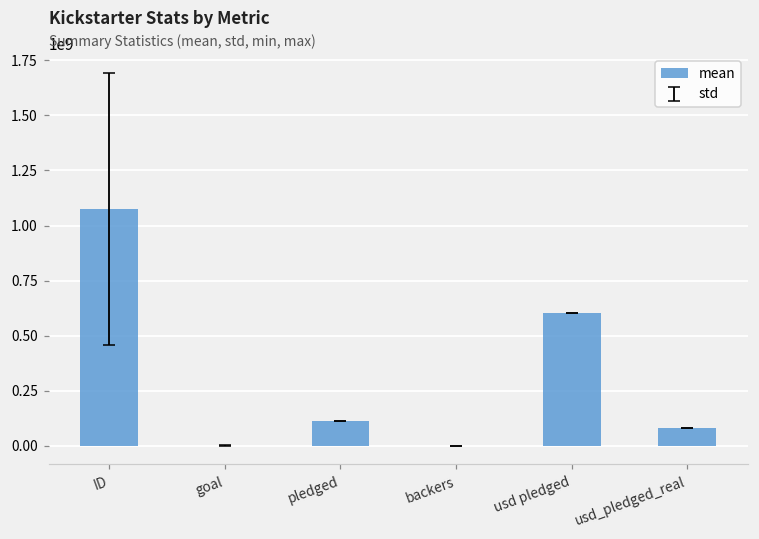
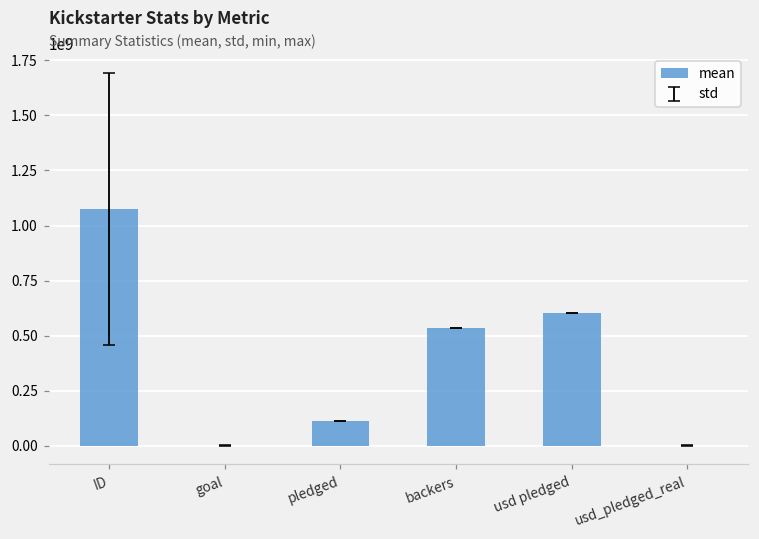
mean, backers: 0 -> 530000000
mean, usd_pledged_real: 80000000 -> 0
